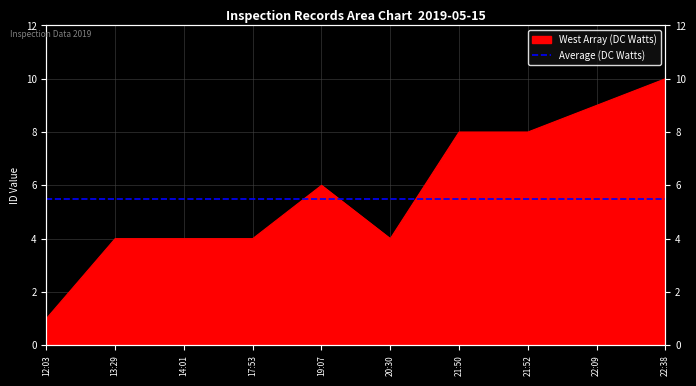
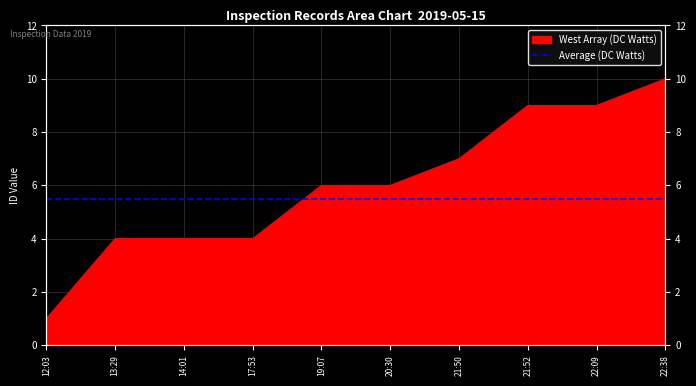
West Array (DC Watts), 20:30: 4 -> 6
West Array (DC Watts), 21:50: 8 -> 7
West Array (DC Watts), 21:52: 8 -> 9
